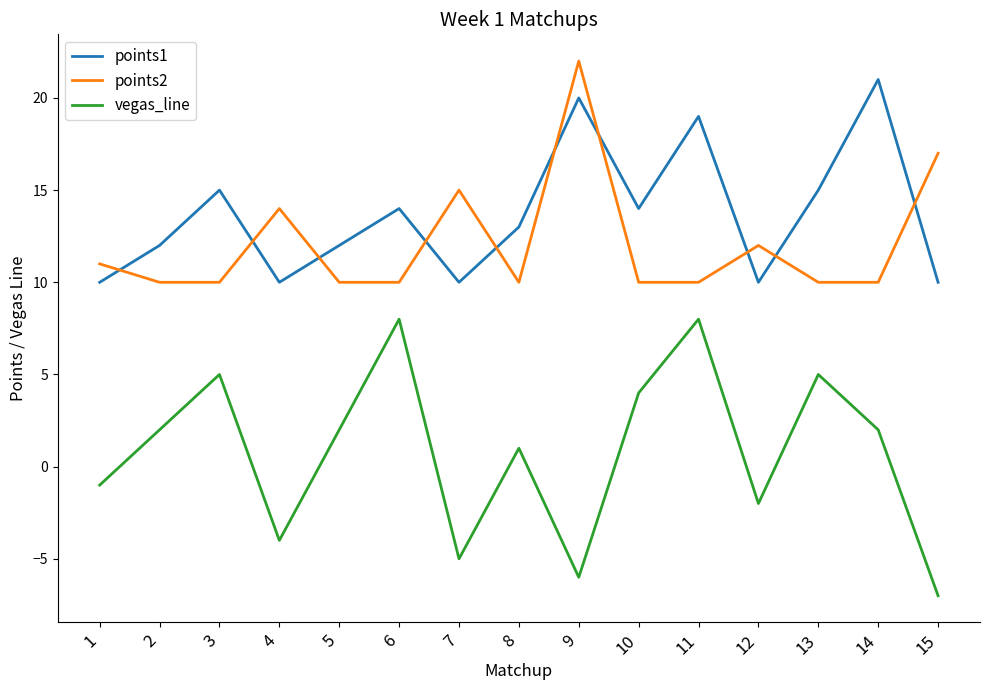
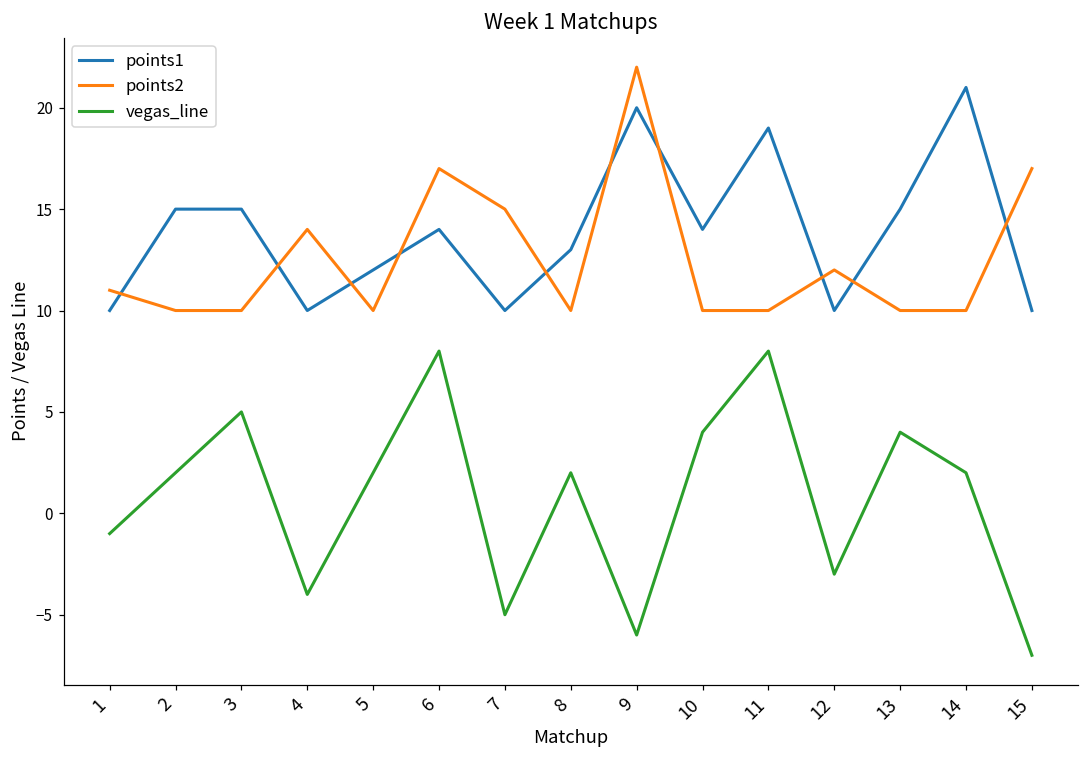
points1, 2: 12 -> 15
points2, 6: 10 -> 17
vegas_line, 8: 1 -> 2
vegas_line, 12: -2 -> -3
vegas_line, 13: 5 -> 4
